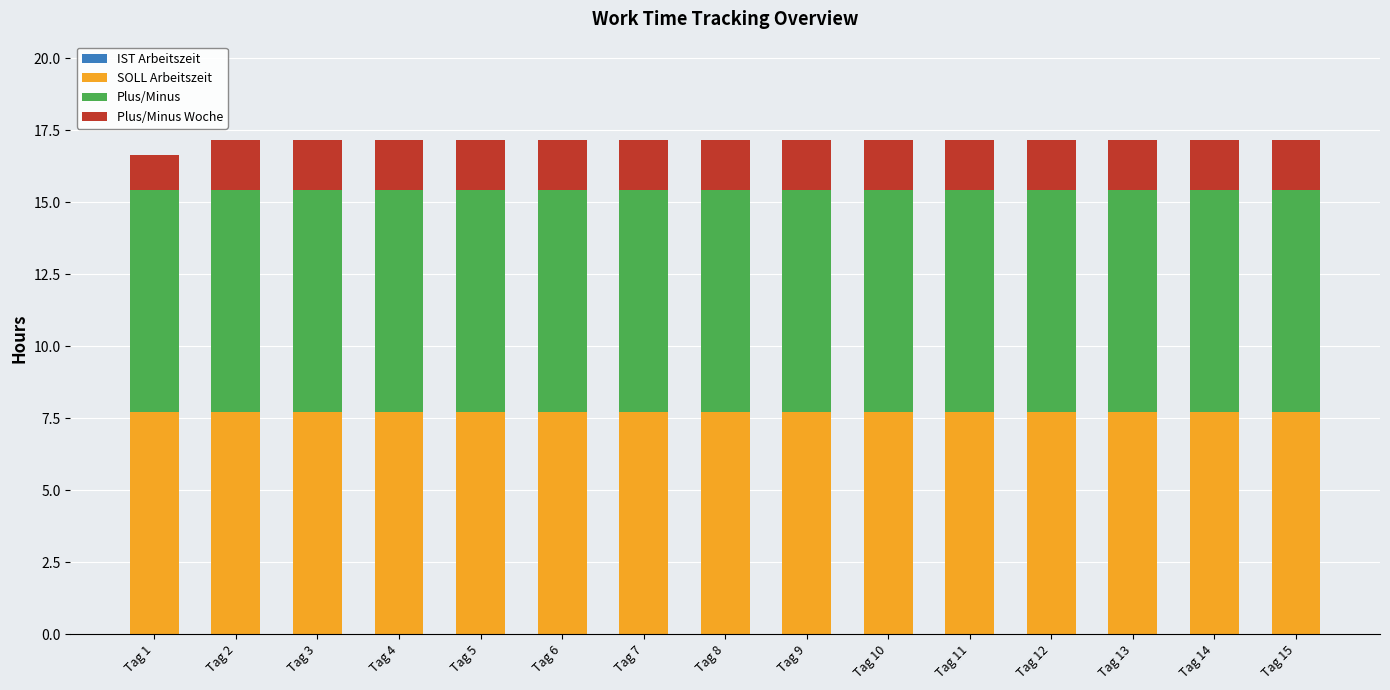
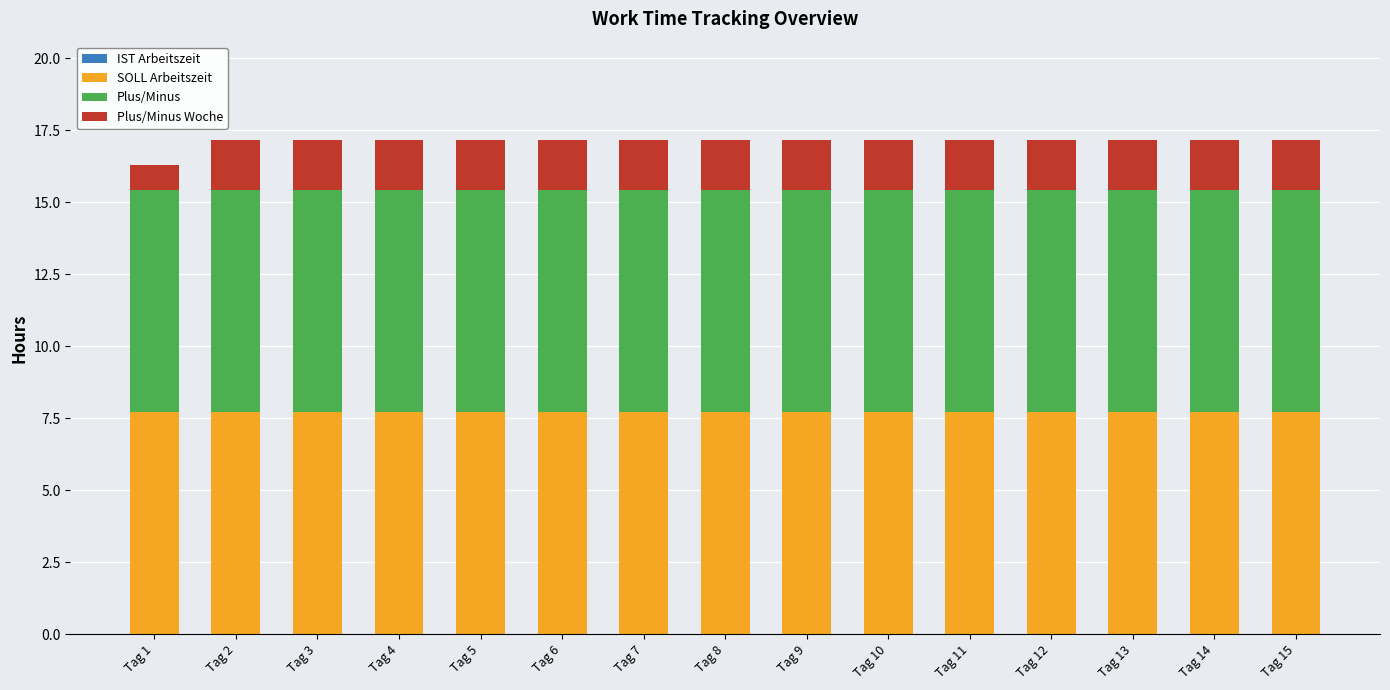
Plus/Minus Woche, Tag 1: 1.2 -> 0.9
